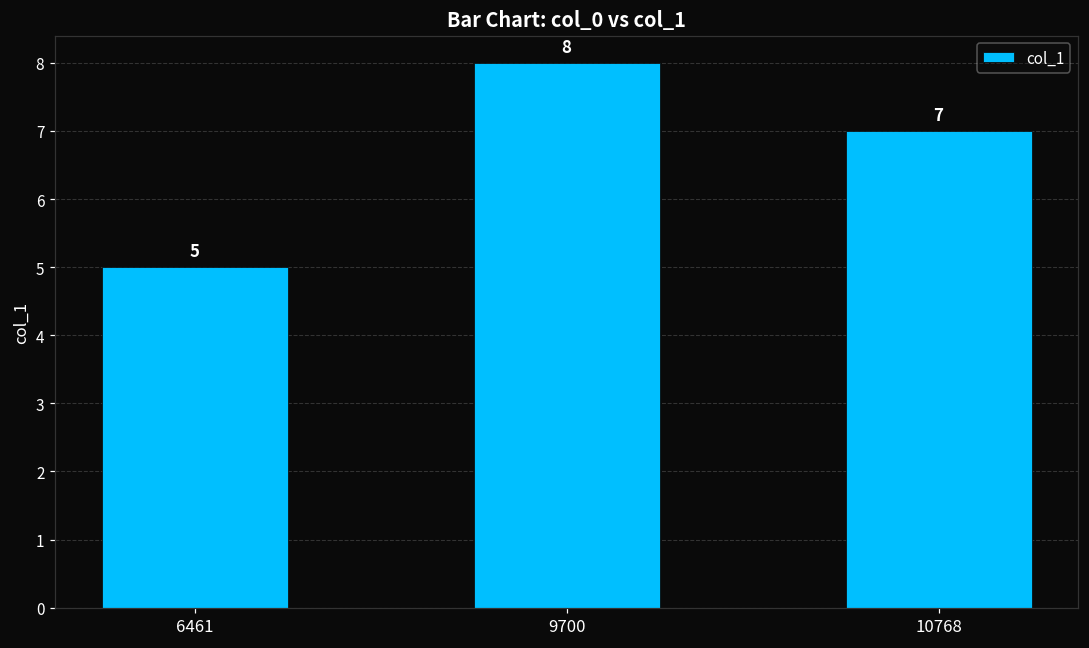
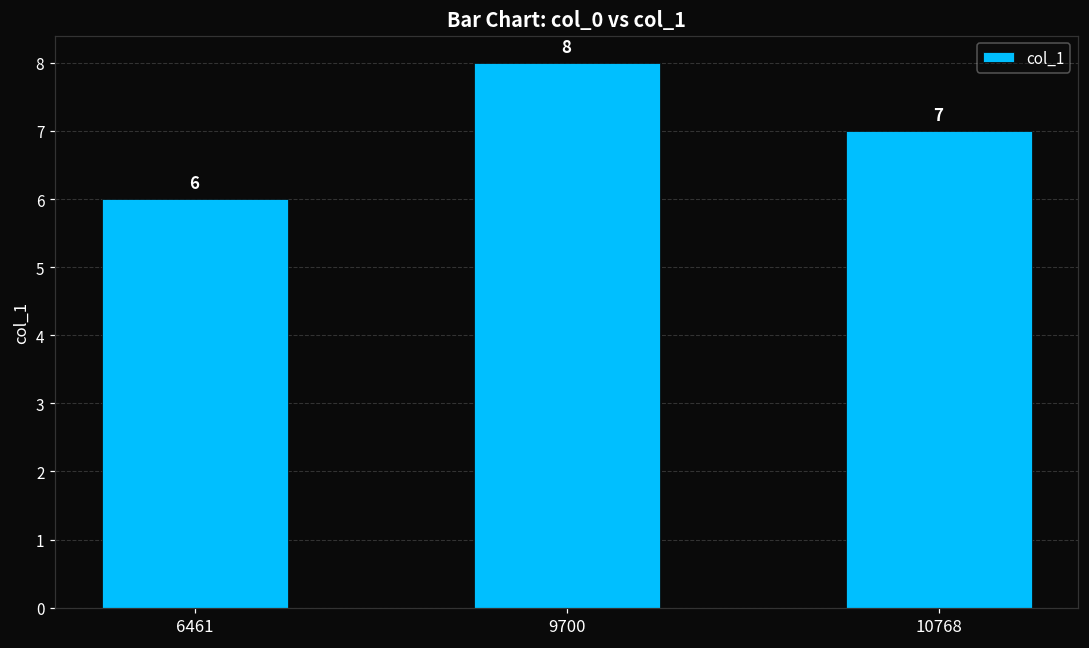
6461: 5 -> 6
